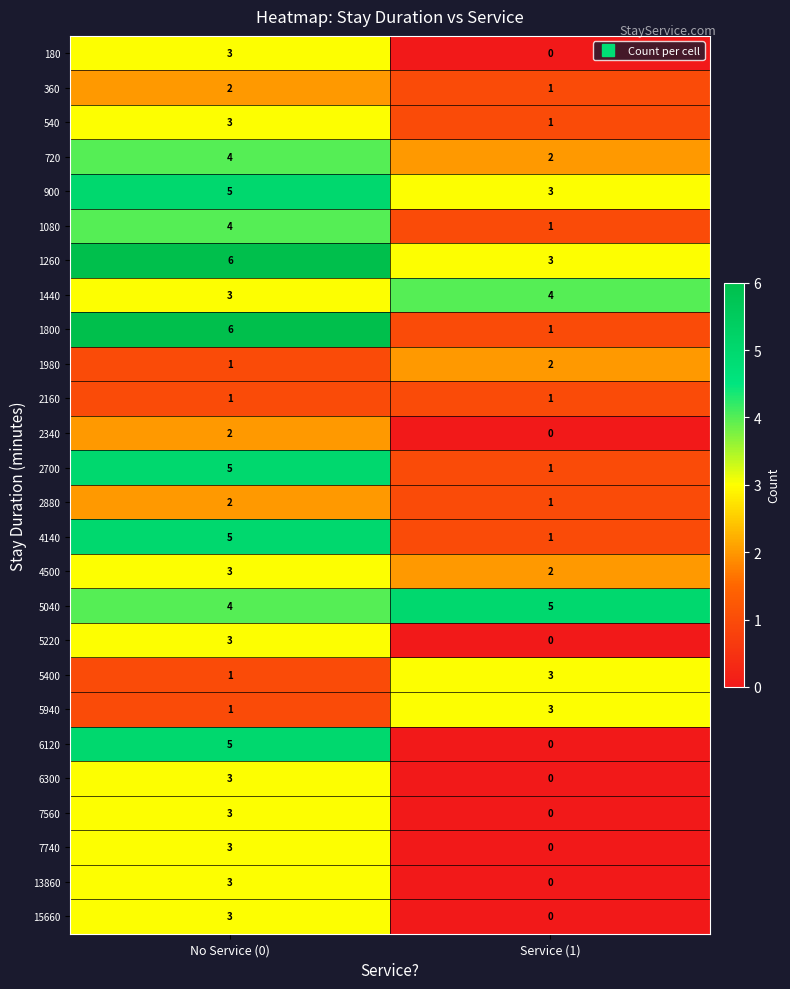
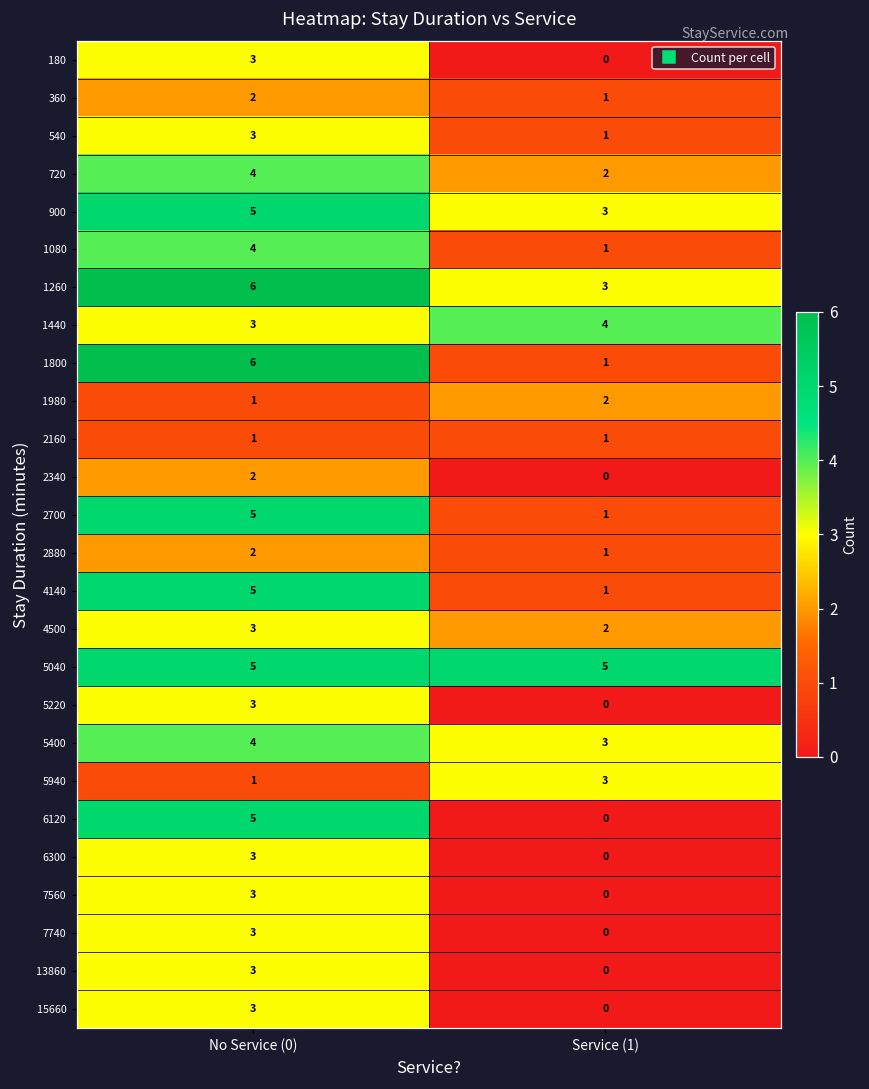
5040, No Service (0): 4 -> 5
5400, No Service (0): 1 -> 4
